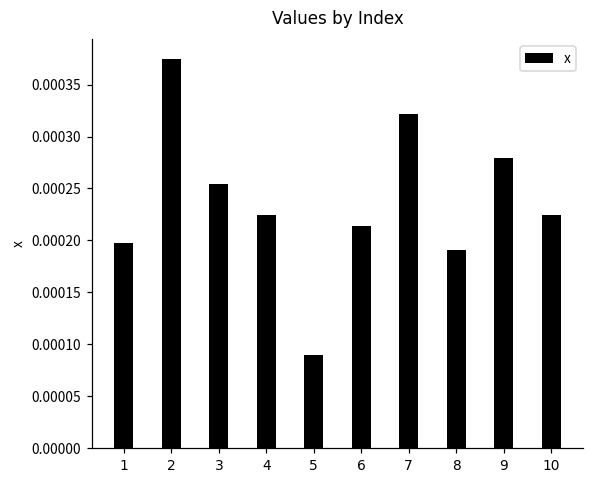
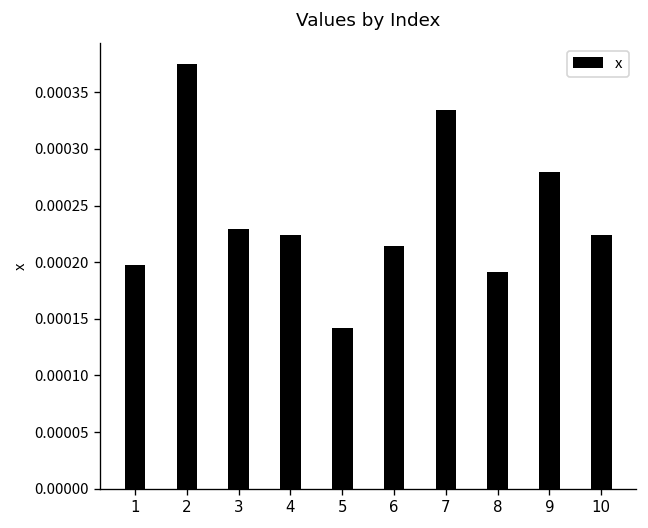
3: 0.00025 -> 0.00023
5: 0.00009 -> 0.00014
7: 0.00032 -> 0.00033
